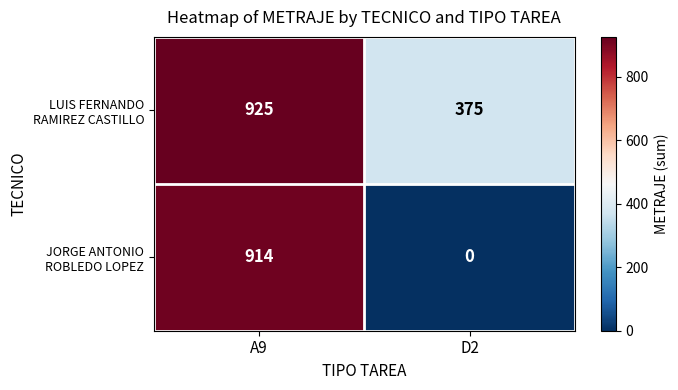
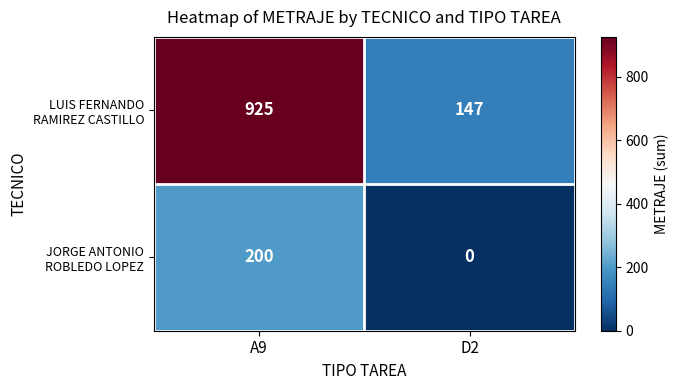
LUIS FERNANDO RAMIREZ CASTILLO, D2: 375 -> 147
JORGE ANTONIO ROBLEDO LOPEZ, A9: 914 -> 200
